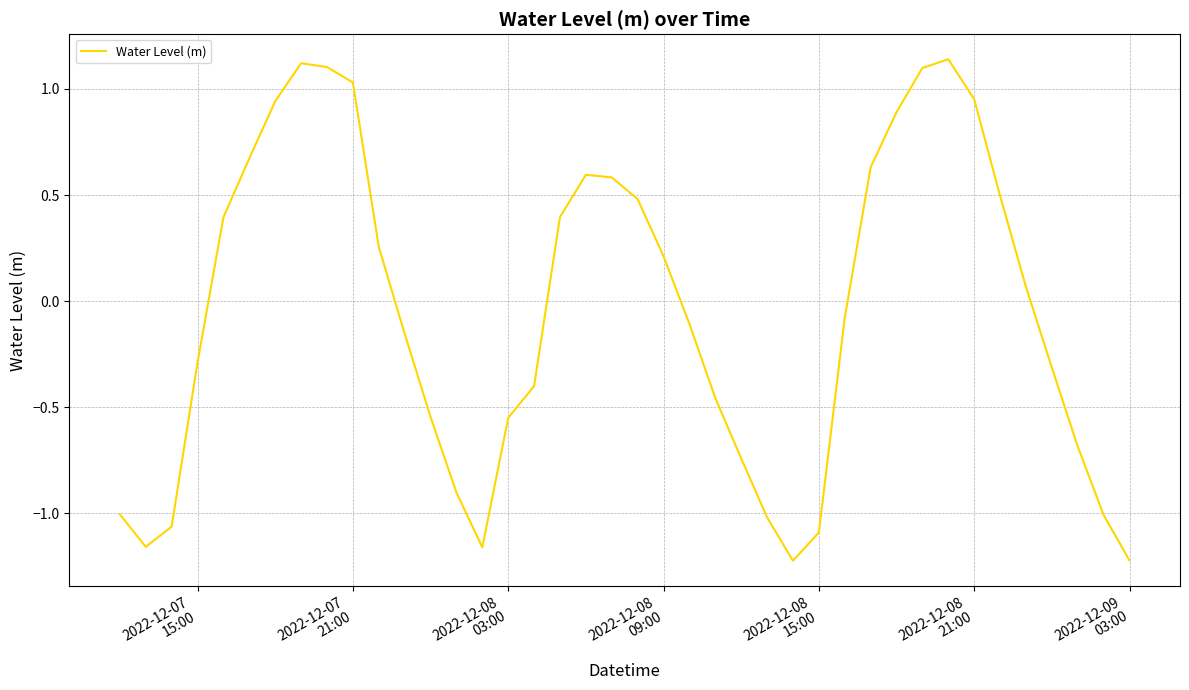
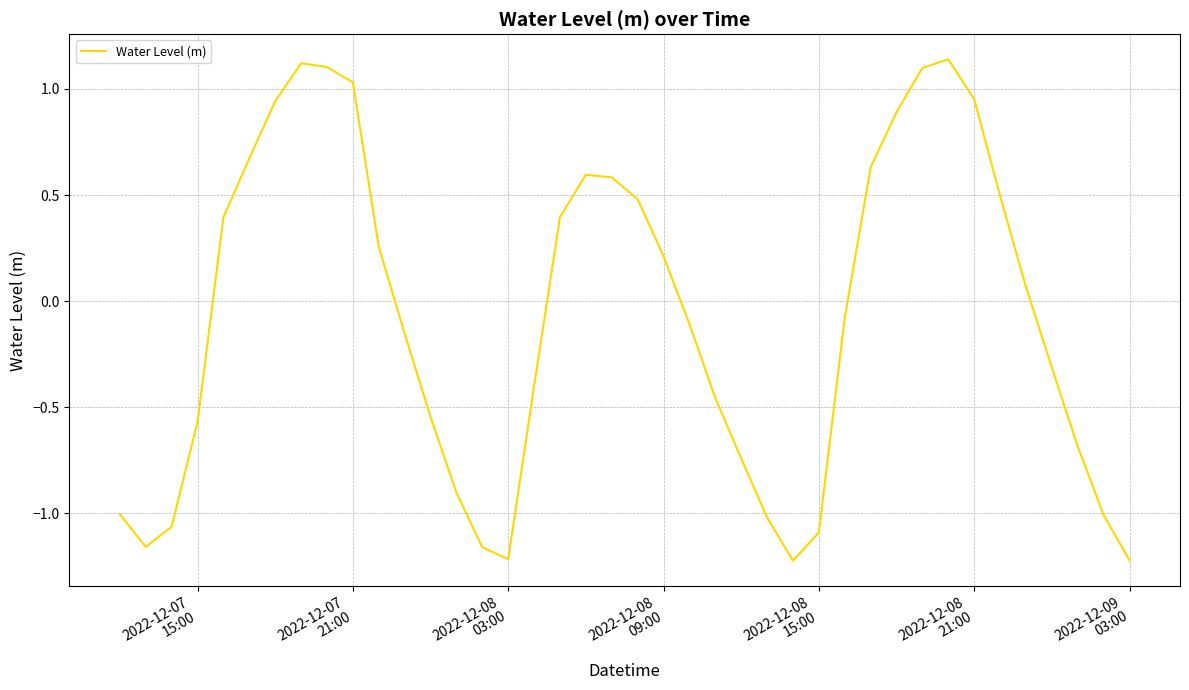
2022-12-07 15:00: -0.29 -> -0.57
2022-12-08 03:00: -0.55 -> -1.22
